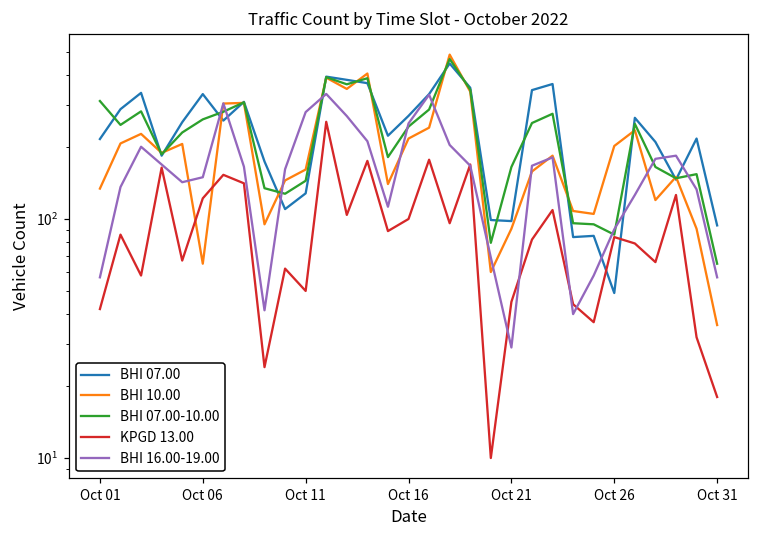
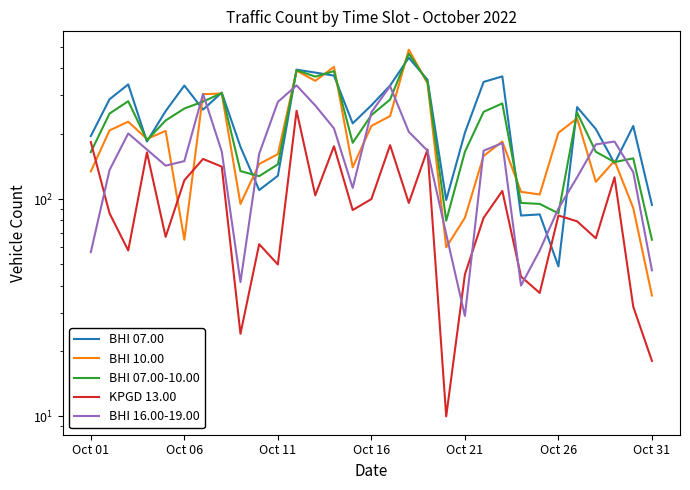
BHI 07.00, Oct 01: 220 -> 200
BHI 07.00-10.00, Oct 01: 310 -> 160
KPGD 13.00, Oct 01: 42 -> 180
BHI 07.00, Oct 21: 100 -> 200
BHI 10.00, Oct 21: 91 -> 82
BHI 16.00-19.00, Oct 31: 57 -> 47
